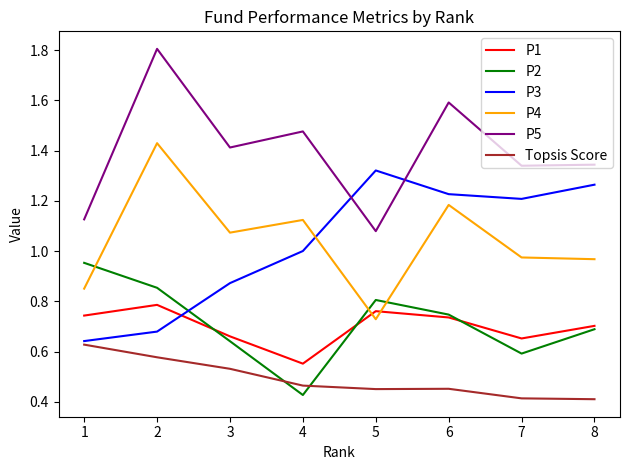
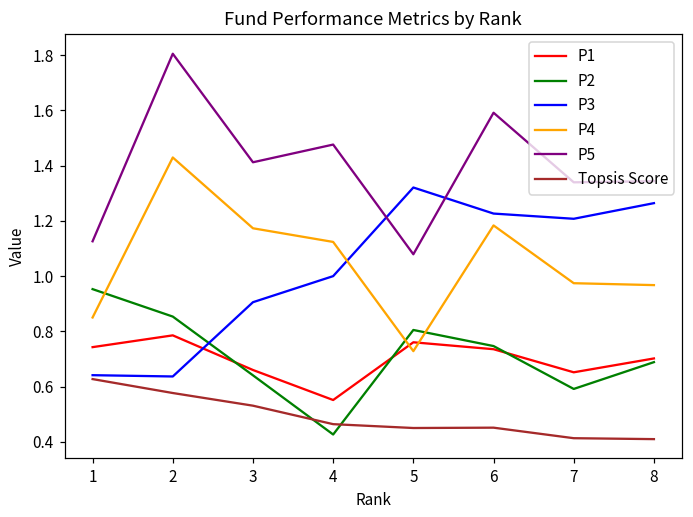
P3, 2: 0.68 -> 0.64
P3, 3: 0.87 -> 0.91
P4, 3: 1.07 -> 1.17
